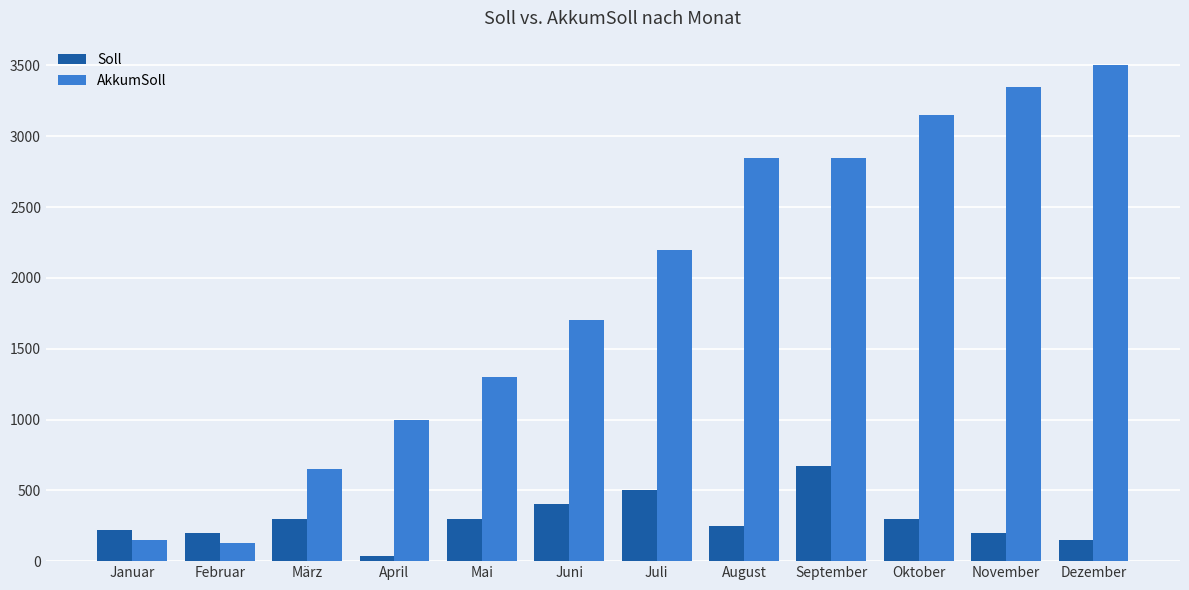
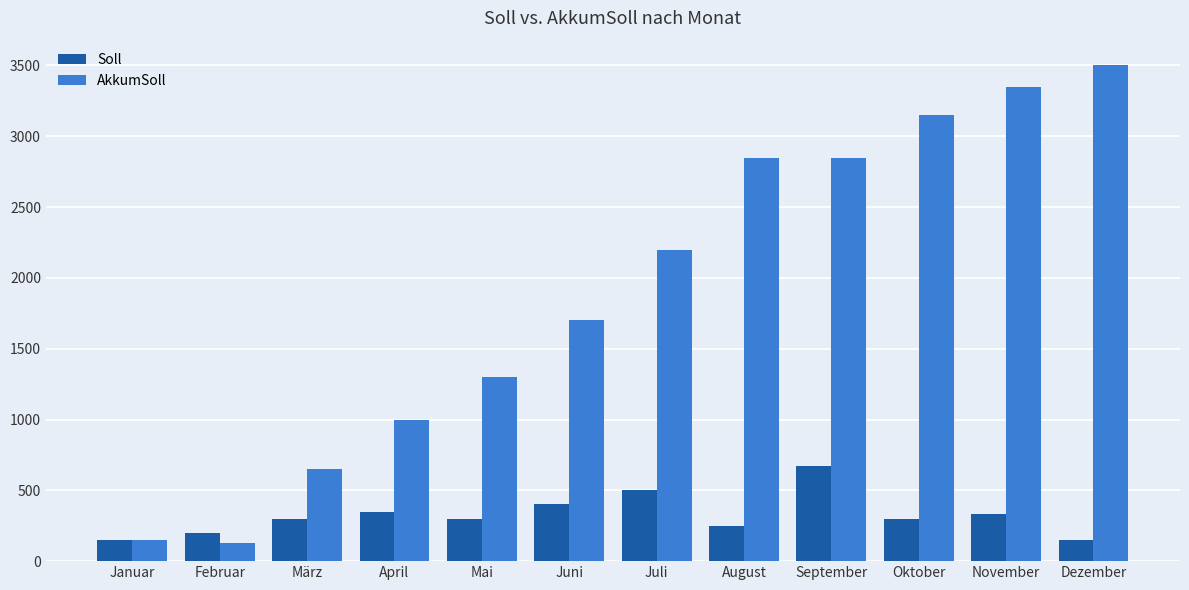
Soll, Januar: 220 -> 150
Soll, April: 30 -> 350
Soll, November: 200 -> 330
